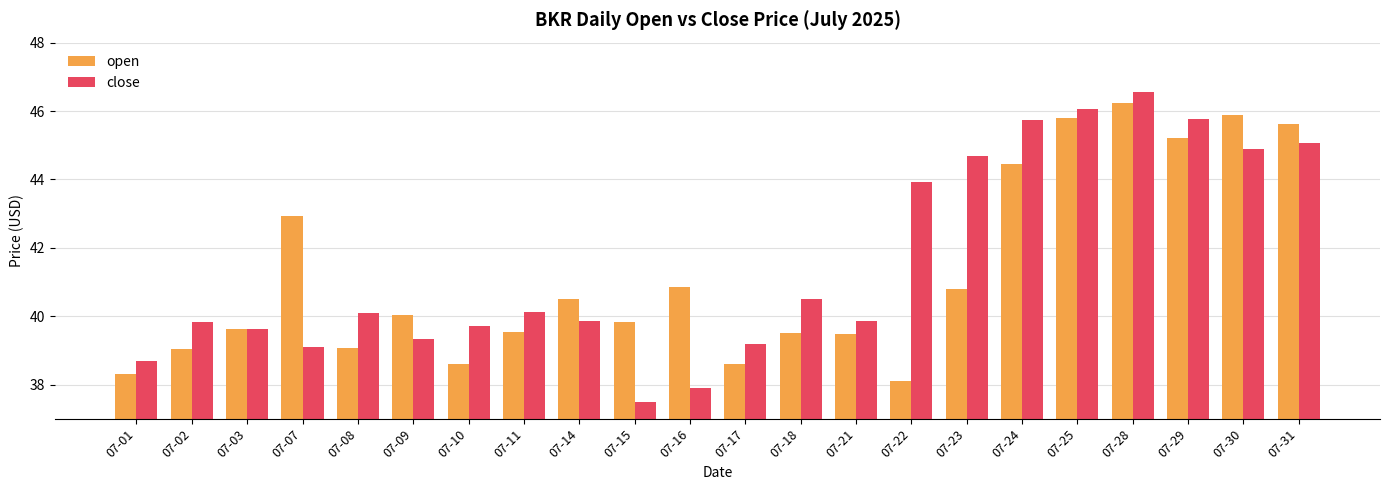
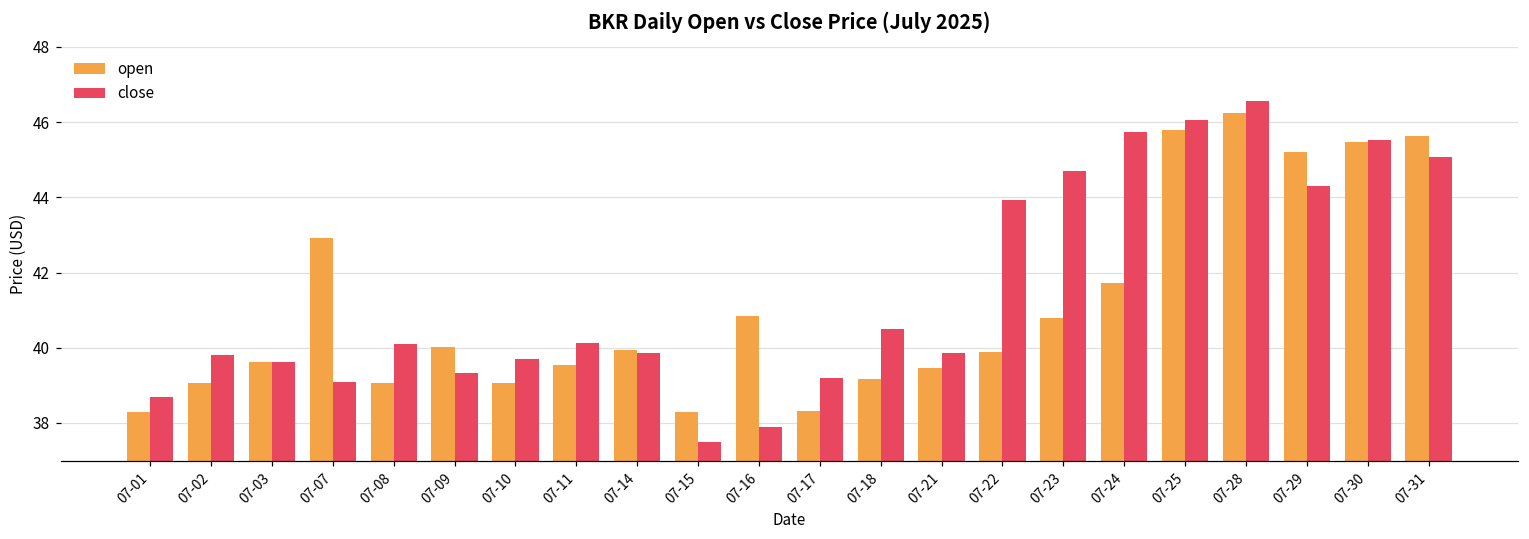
open, 07-10: 38.6 -> 39.1
open, 07-14: 40.5 -> 39.9
open, 07-15: 39.8 -> 38.3
open, 07-17: 38.6 -> 38.3
open, 07-18: 39.5 -> 39.2
open, 07-22: 38.1 -> 39.9
open, 07-24: 44.5 -> 41.7
close, 07-29: 45.8 -> 44.3
open, 07-30: 45.9 -> 45.5
close, 07-30: 44.9 -> 45.5
